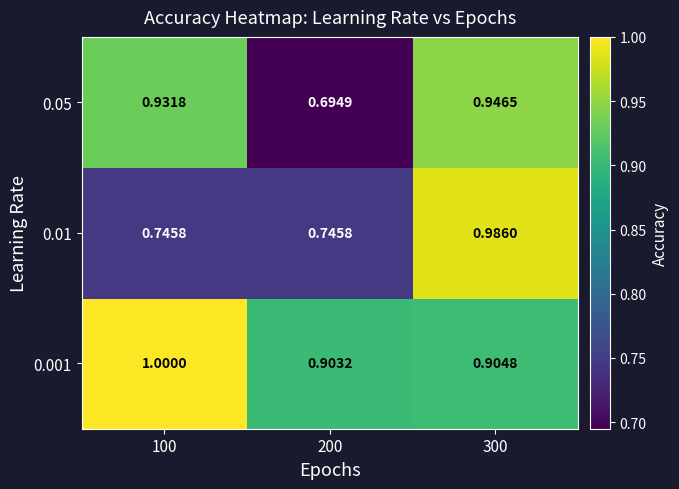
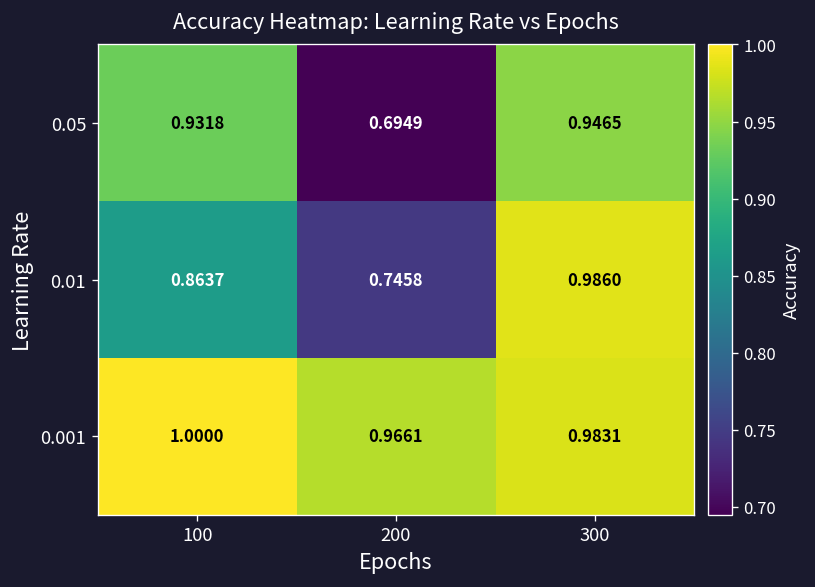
0.01, 100: 0.7458 -> 0.8637
0.001, 200: 0.9032 -> 0.9661
0.001, 300: 0.9048 -> 0.9831
